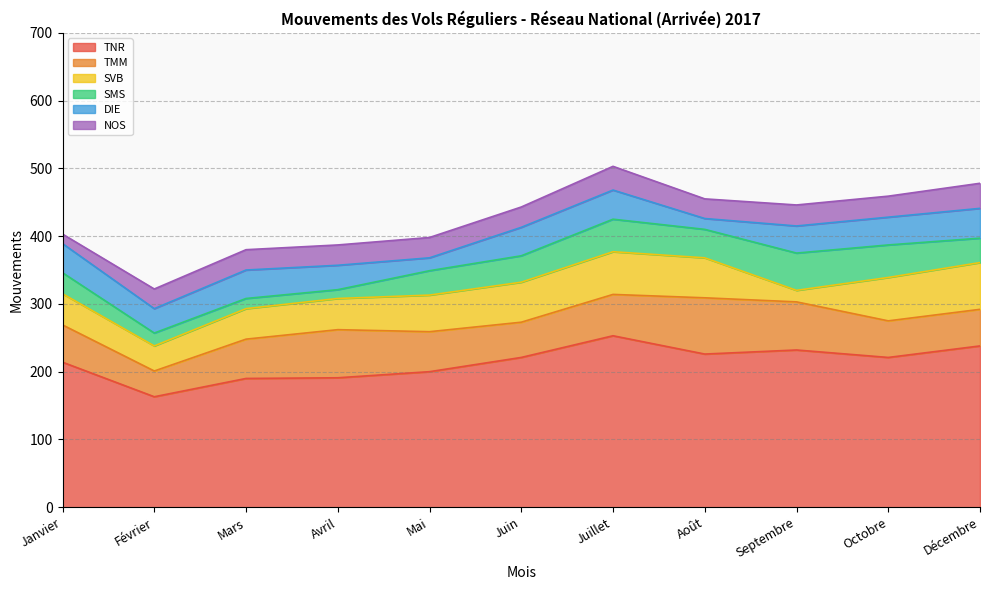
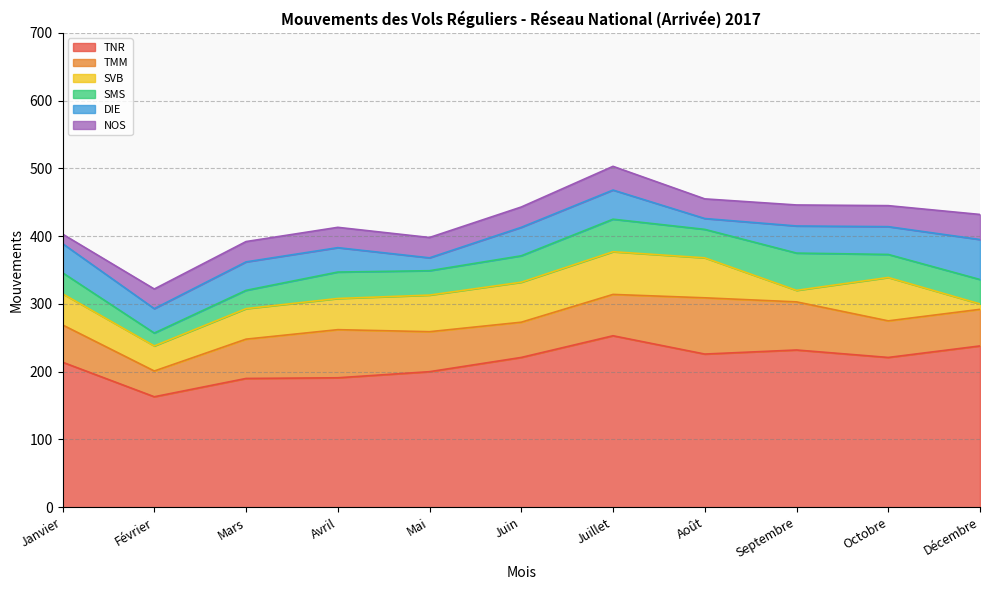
SMS, Mars: 20 -> 30
SMS, Avril: 10 -> 40
SMS, Octobre: 50 -> 30
SVB, Décembre: 70 -> 10
DIE, Décembre: 40 -> 60
